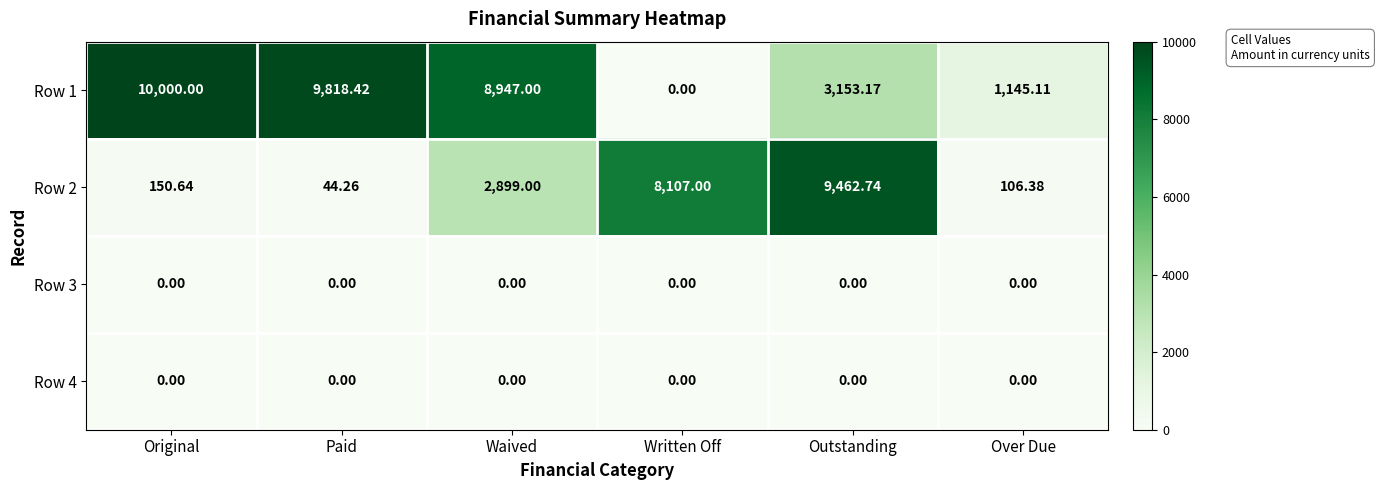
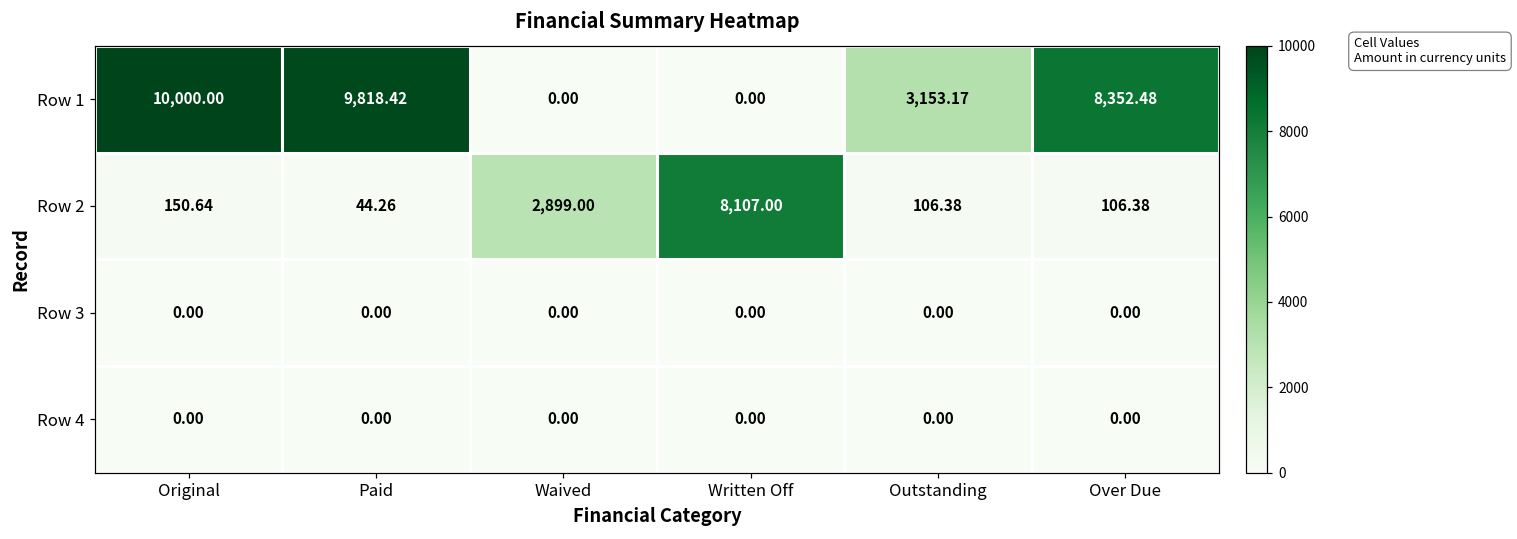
Row 1, Waived: 8,947.00 -> 0.00
Row 1, Over Due: 1,145.11 -> 8,352.48
Row 2, Outstanding: 9,462.74 -> 106.38
